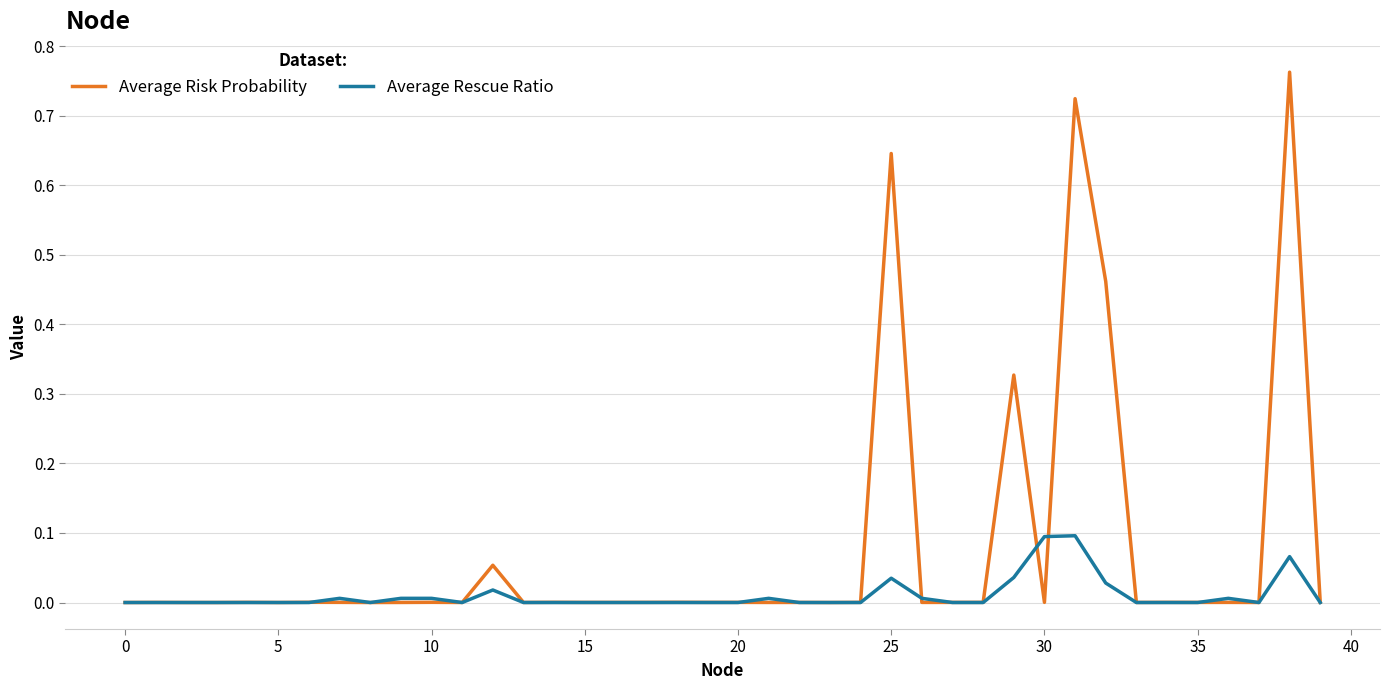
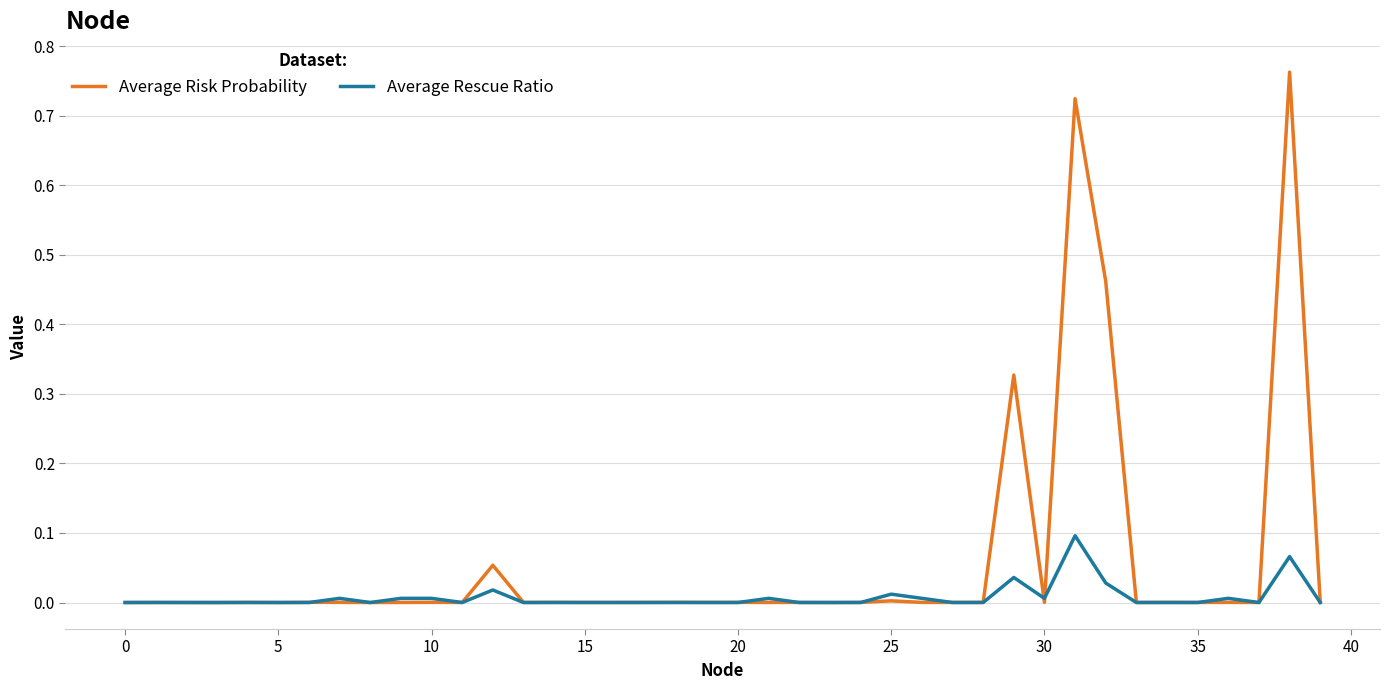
Average Risk Probability, 25: 0.65 -> 0.00
Average Rescue Ratio, 25: 0.03 -> 0.01
Average Rescue Ratio, 30: 0.09 -> 0.01
